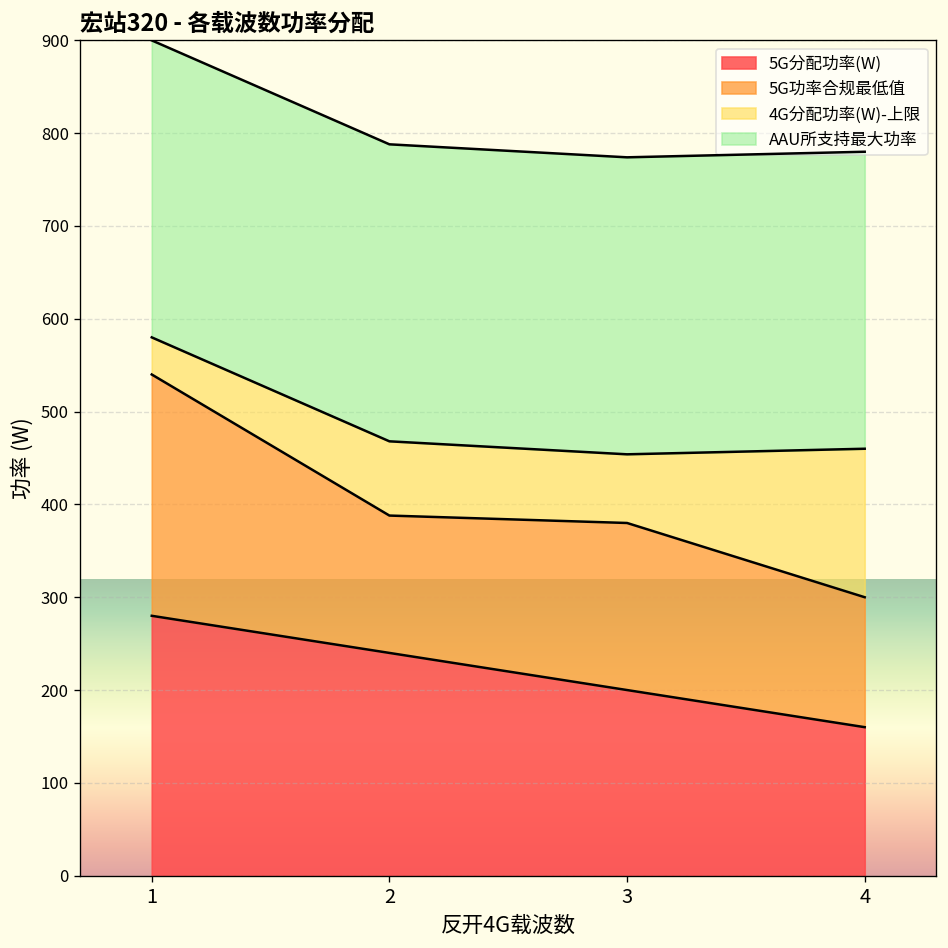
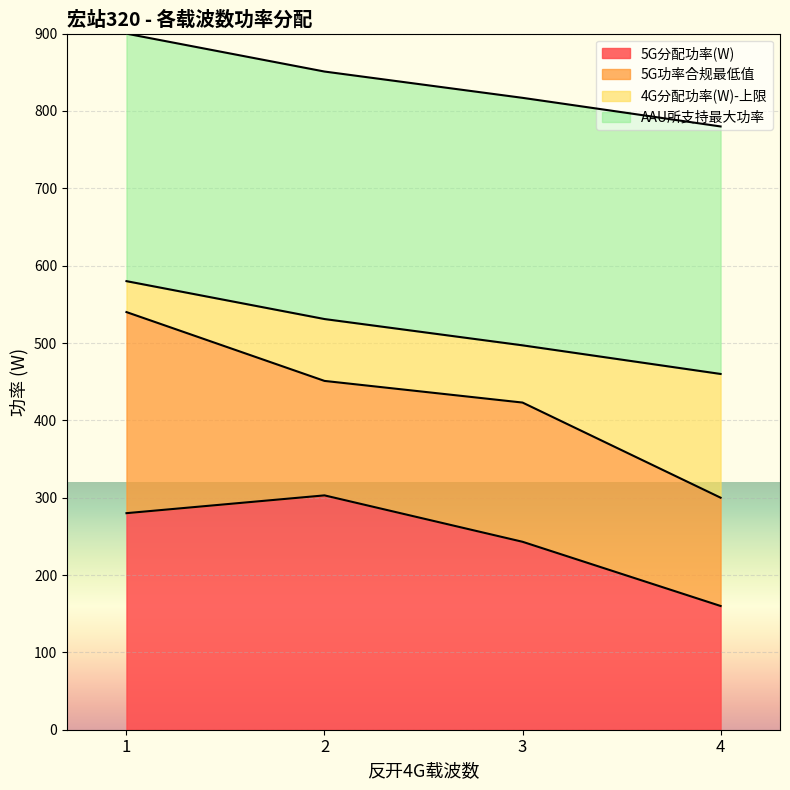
5G分配功率(W), 2: 240 -> 300
5G分配功率(W), 3: 200 -> 240
